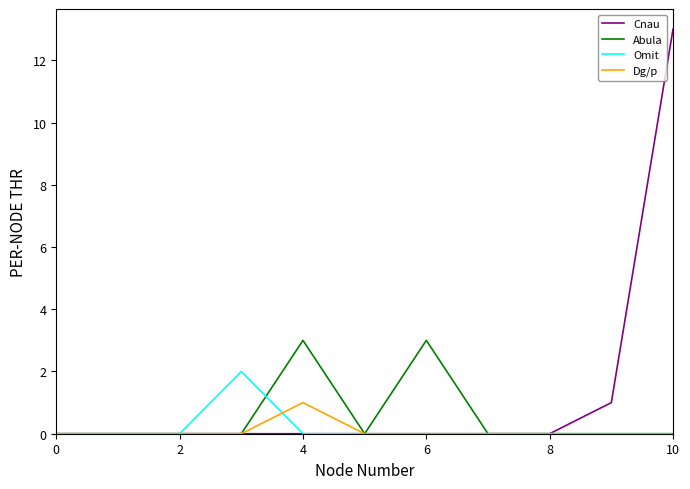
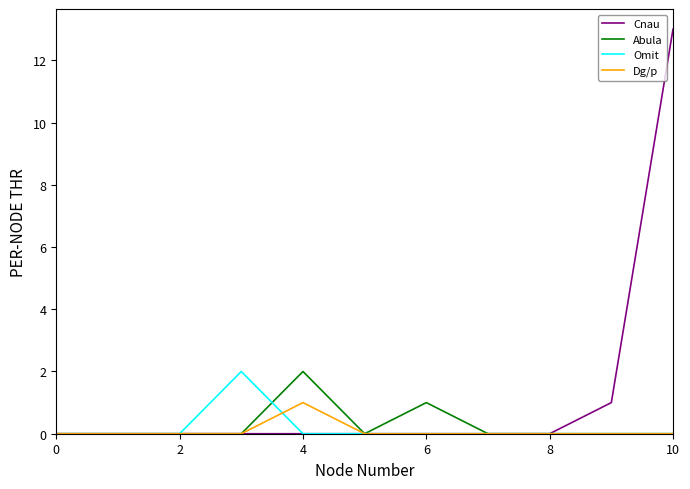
Abula, 4: 3 -> 2
Abula, 6: 3 -> 1
